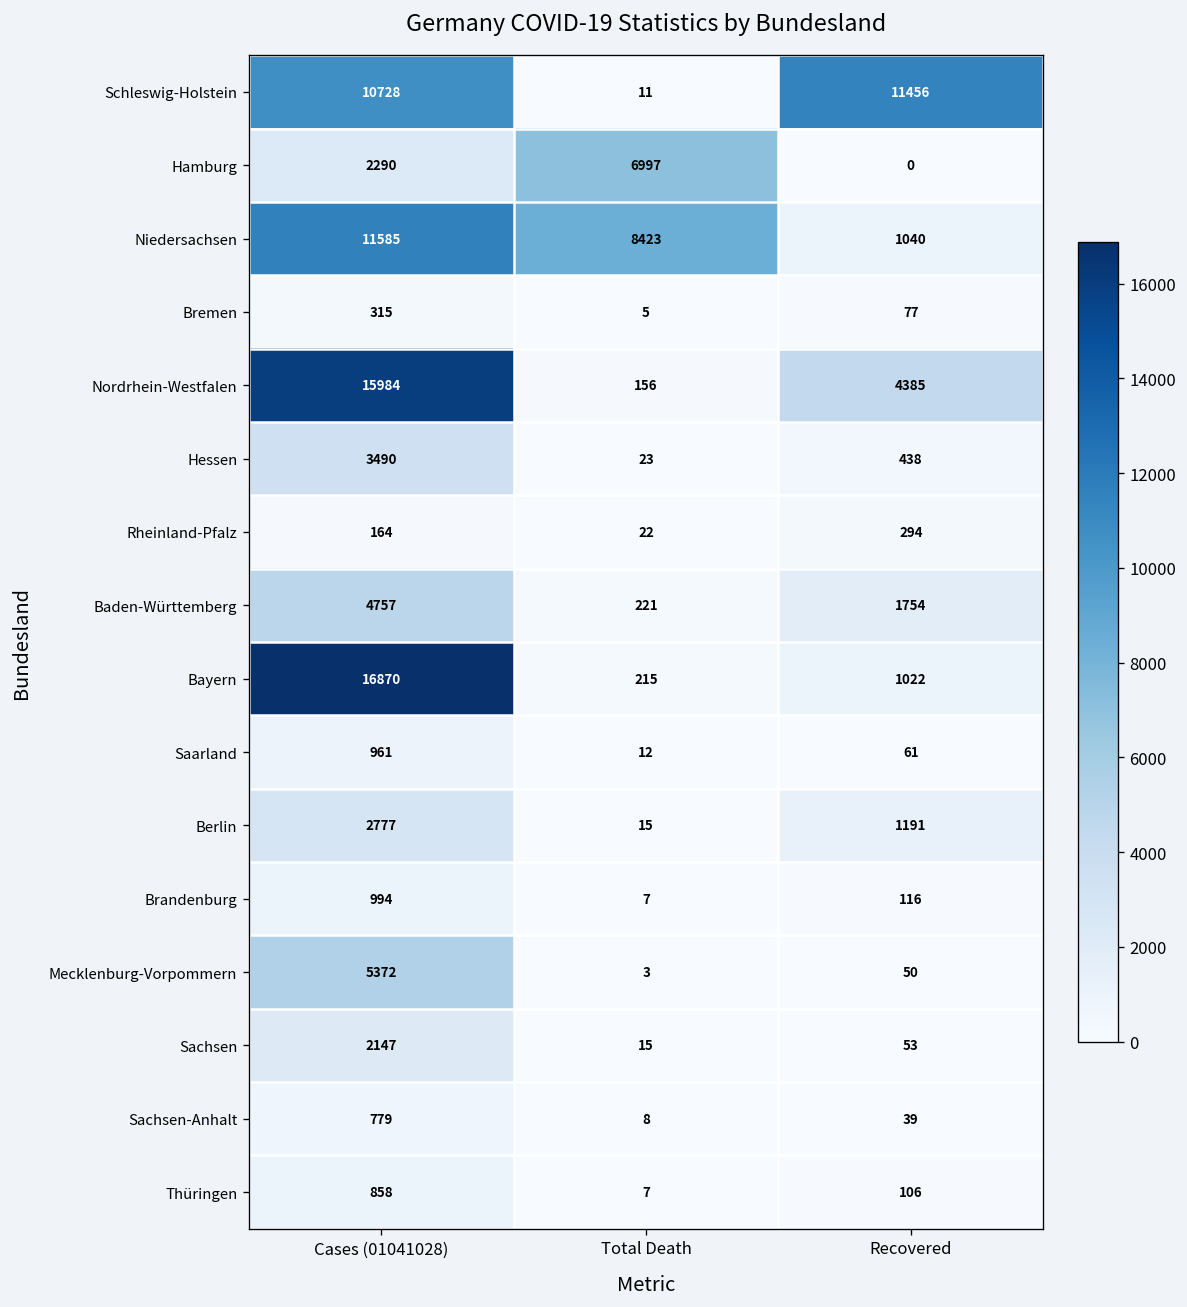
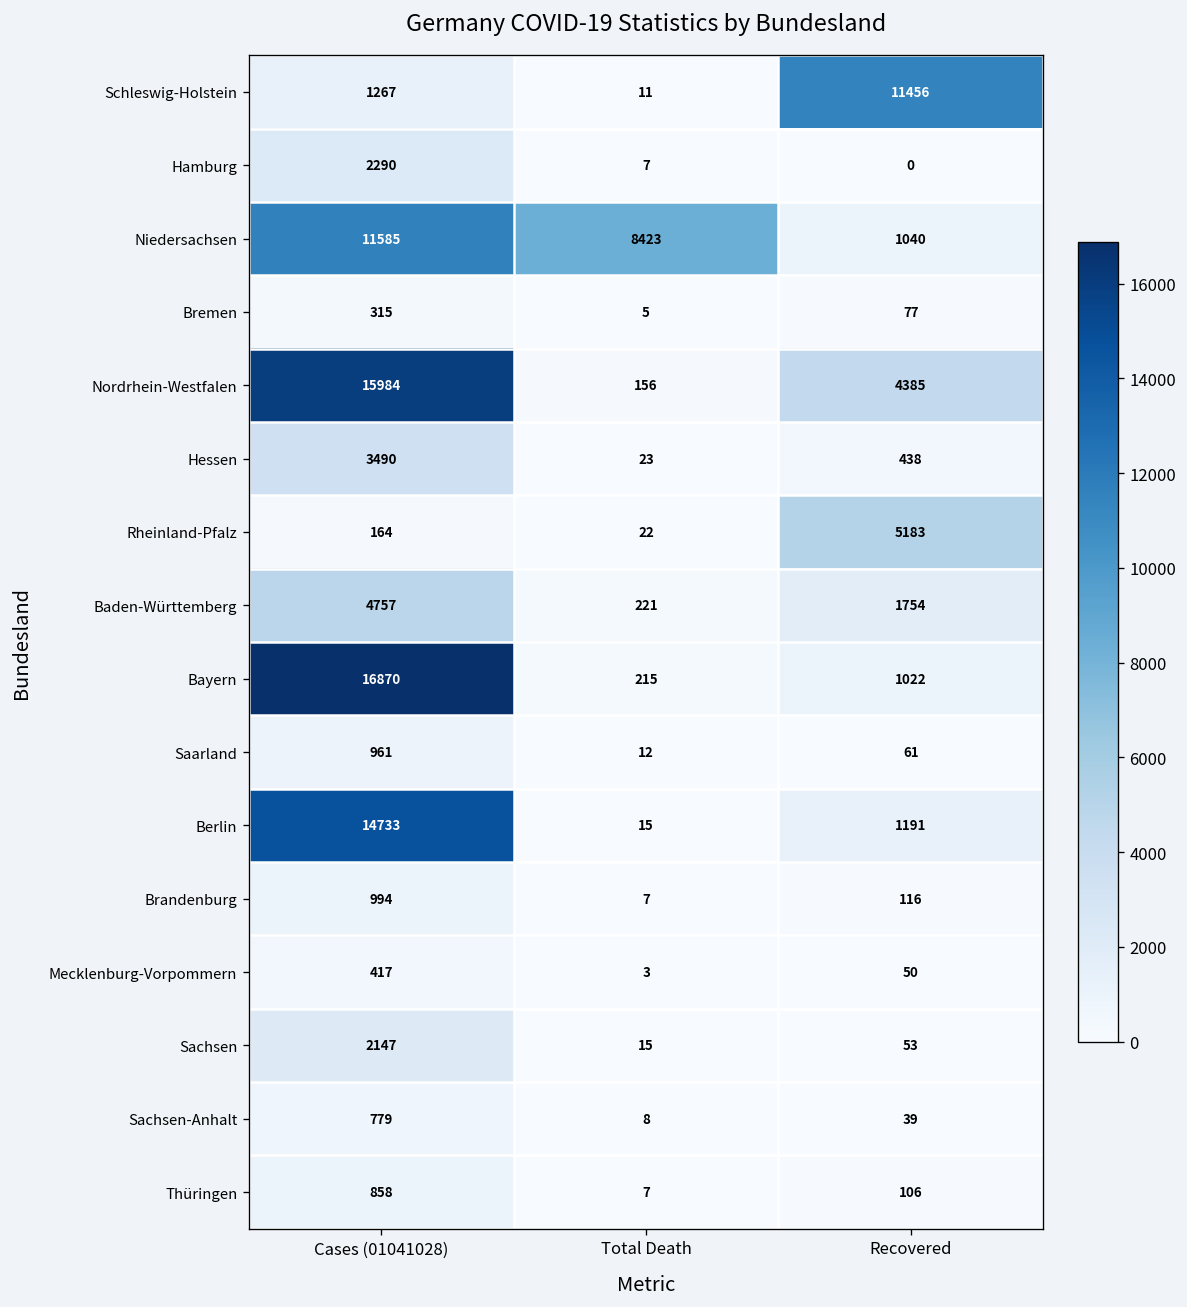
Schleswig-Holstein, Cases (01041028): 10728 -> 1267
Hamburg, Total Death: 6997 -> 7
Rheinland-Pfalz, Recovered: 294 -> 5183
Berlin, Cases (01041028): 2777 -> 14733
Mecklenburg-Vorpommern, Cases (01041028): 5372 -> 417
